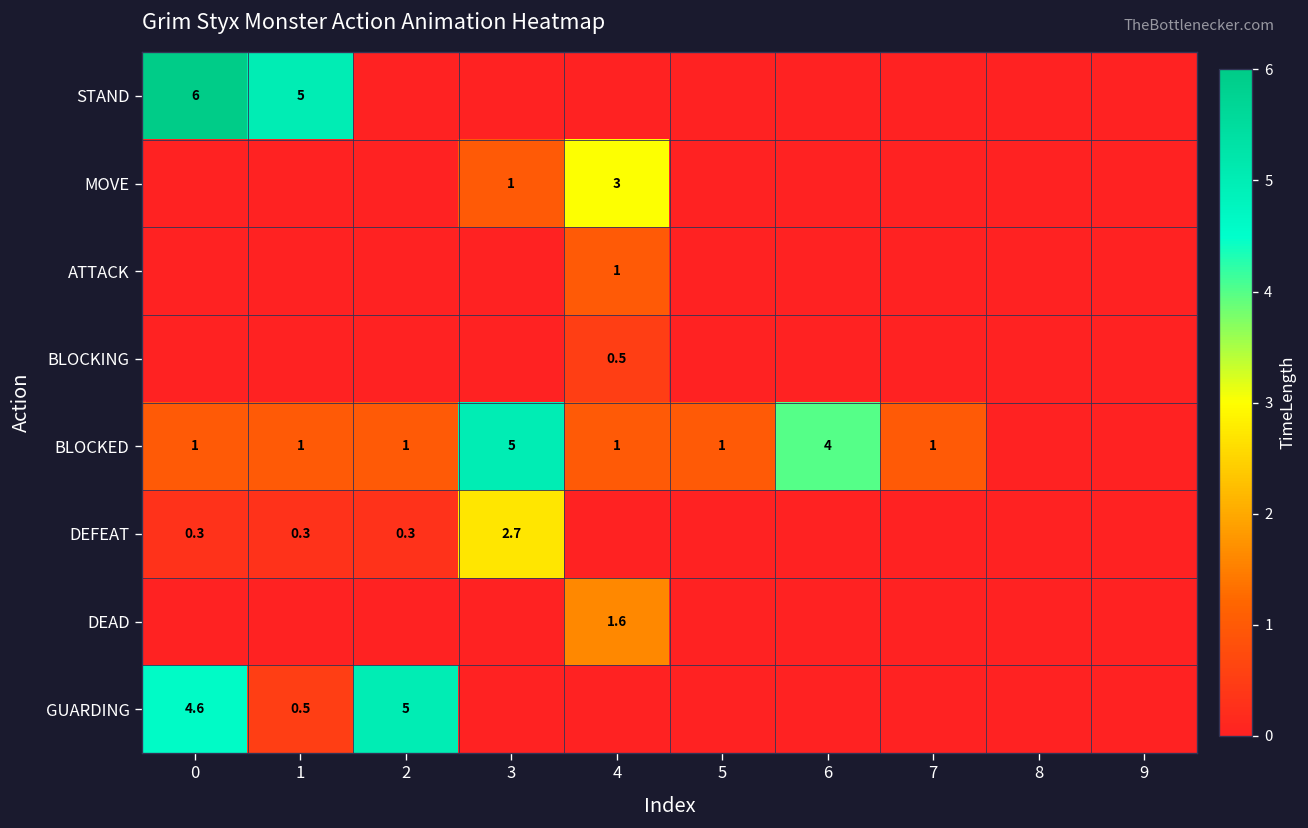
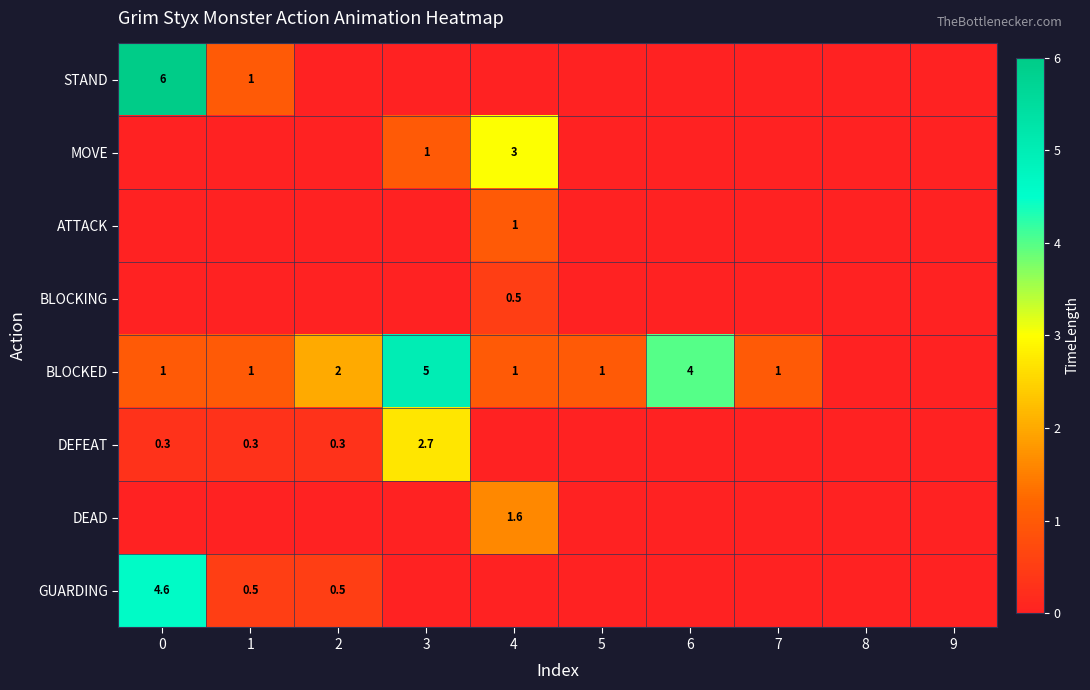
STAND, 1: 5 -> 1
BLOCKED, 2: 1 -> 2
GUARDING, 2: 5 -> 0.5
